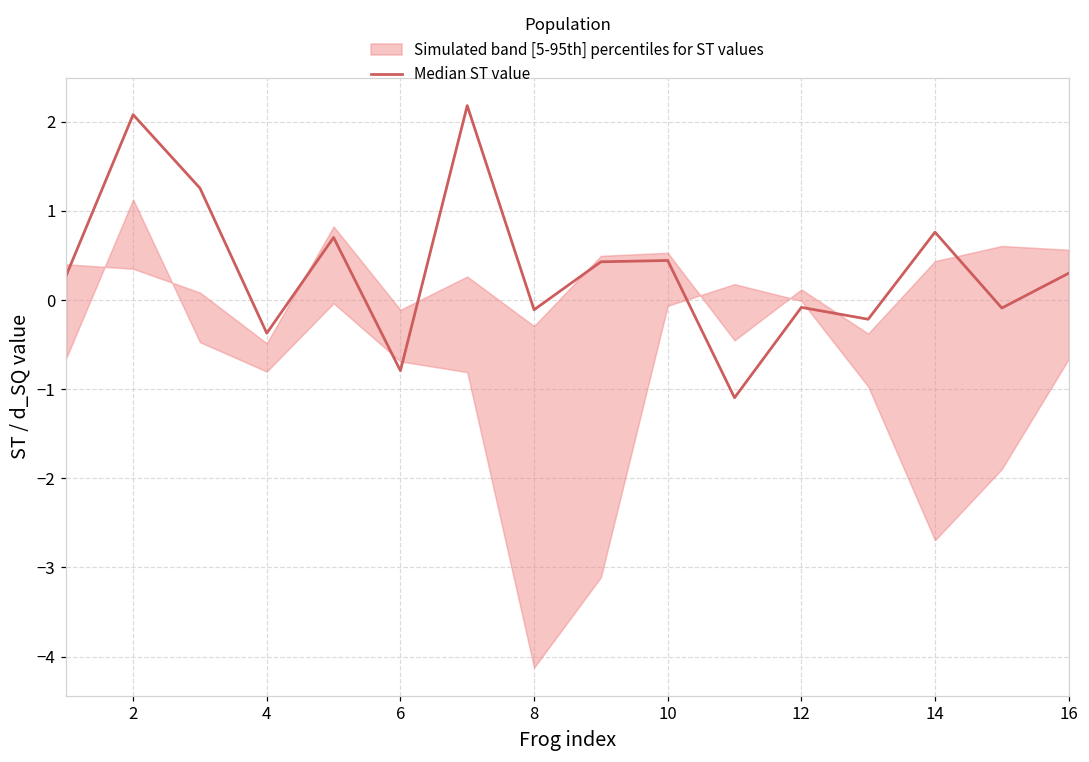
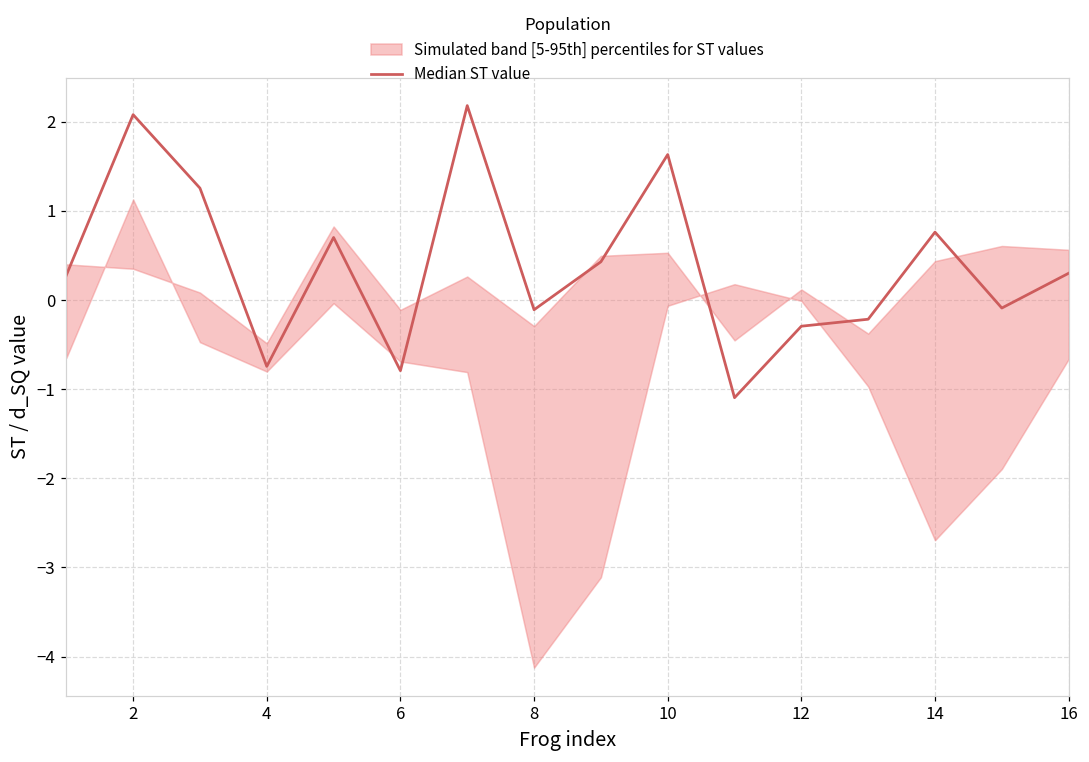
Median ST value, 4: -0.4 -> -0.7
Median ST value, 10: 0.4 -> 1.6
Median ST value, 12: -0.1 -> -0.3
